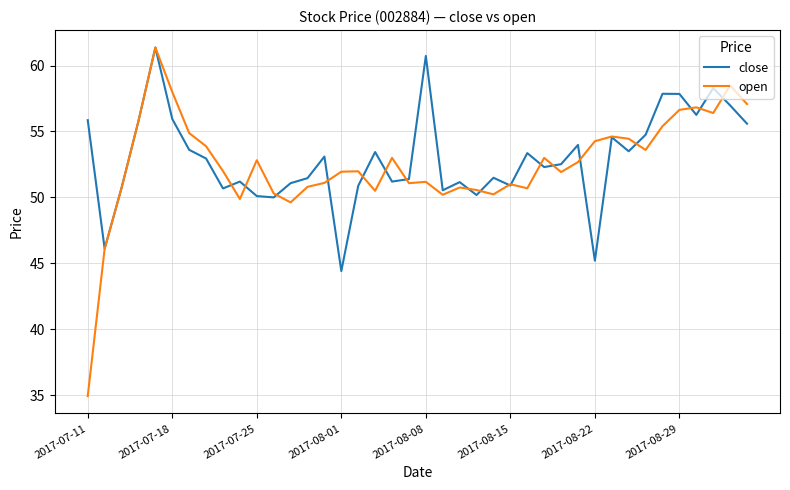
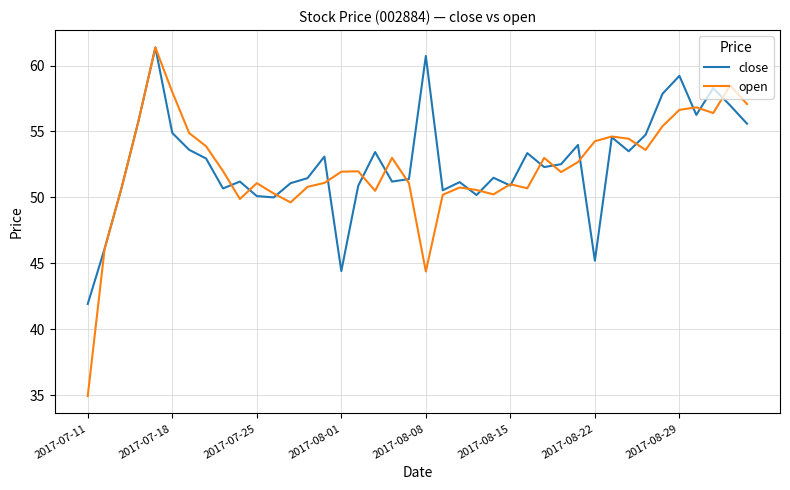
close, 2017-07-11: 55.9 -> 41.9
close, 2017-07-18: 56.0 -> 54.9
open, 2017-07-25: 52.8 -> 51.1
open, 2017-08-08: 51.2 -> 44.4
close, 2017-08-29: 57.9 -> 59.2
